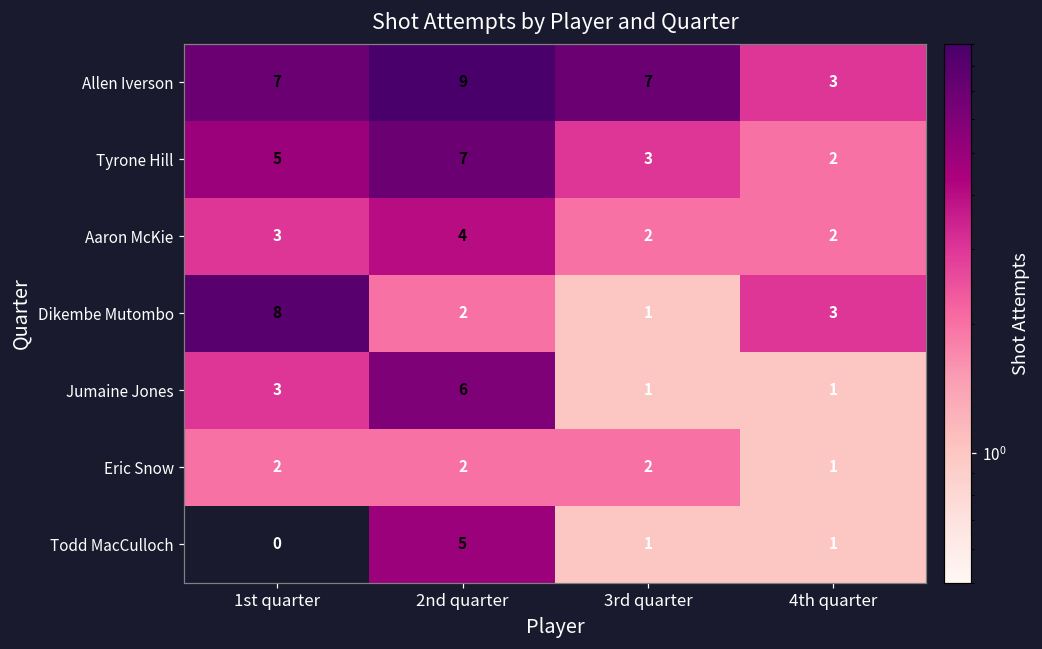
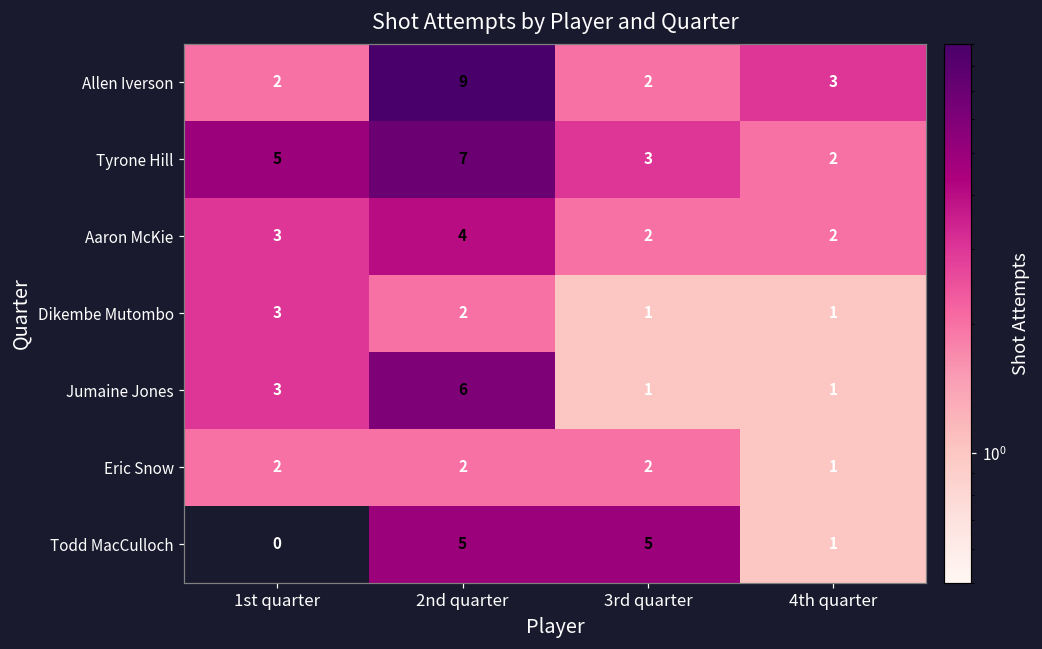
Allen Iverson, 1st quarter: 7 -> 2
Allen Iverson, 3rd quarter: 7 -> 2
Dikembe Mutombo, 1st quarter: 8 -> 3
Dikembe Mutombo, 4th quarter: 3 -> 1
Todd MacCulloch, 3rd quarter: 1 -> 5
